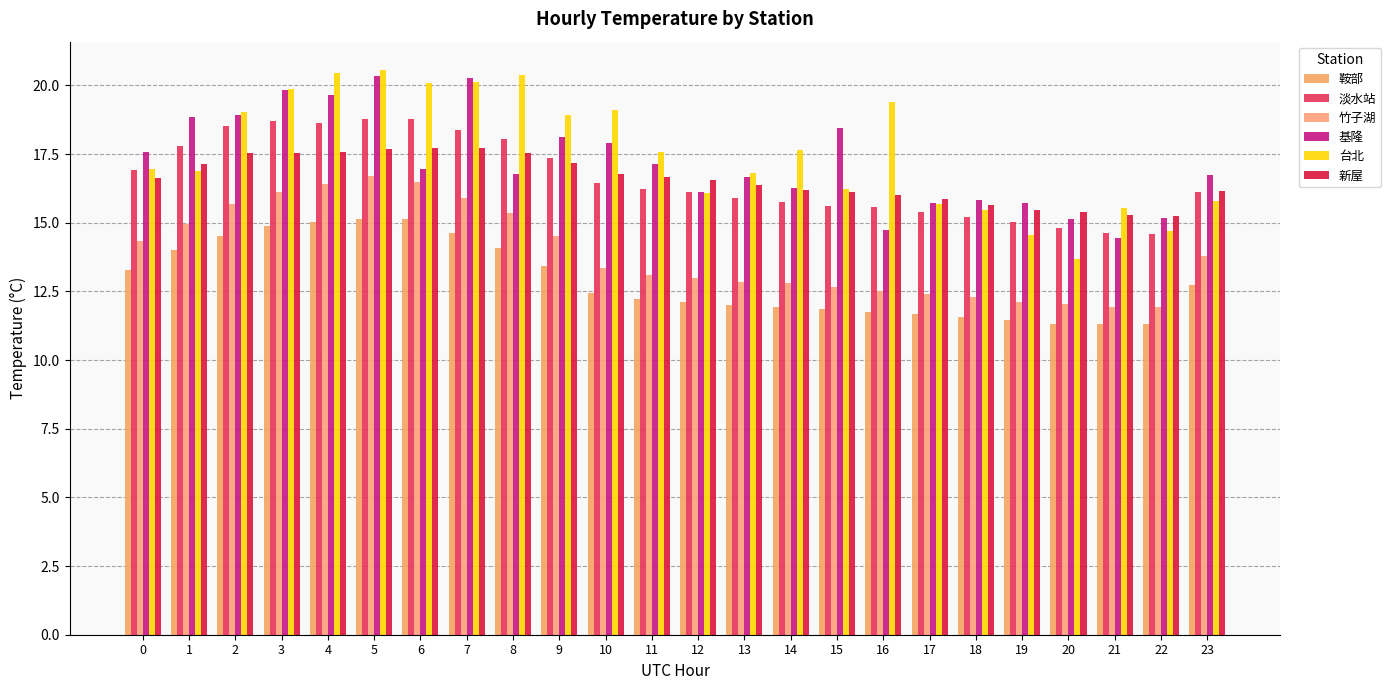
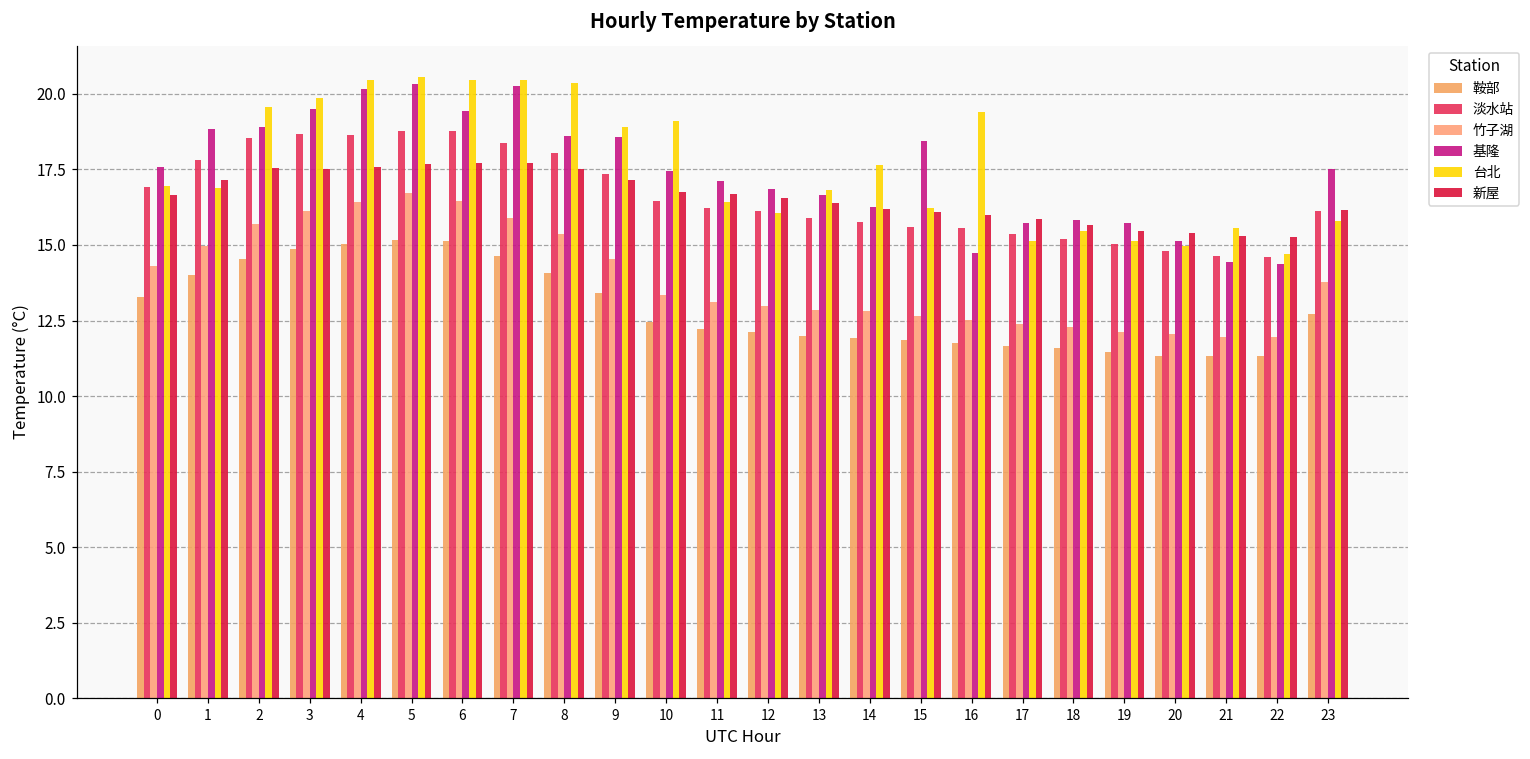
台北, 2: 19.0 -> 19.6
基隆, 3: 19.8 -> 19.5
基隆, 4: 19.7 -> 20.1
基隆, 6: 17.0 -> 19.4
台北, 6: 20.1 -> 20.5
台北, 7: 20.1 -> 20.5
基隆, 8: 16.8 -> 18.6
基隆, 9: 18.1 -> 18.6
基隆, 10: 17.9 -> 17.5
台北, 11: 17.6 -> 16.4
基隆, 12: 16.1 -> 16.8
台北, 17: 15.7 -> 15.1
台北, 19: 14.5 -> 15.1
台北, 20: 13.7 -> 15.0
基隆, 22: 15.2 -> 14.4
基隆, 23: 16.7 -> 17.5
